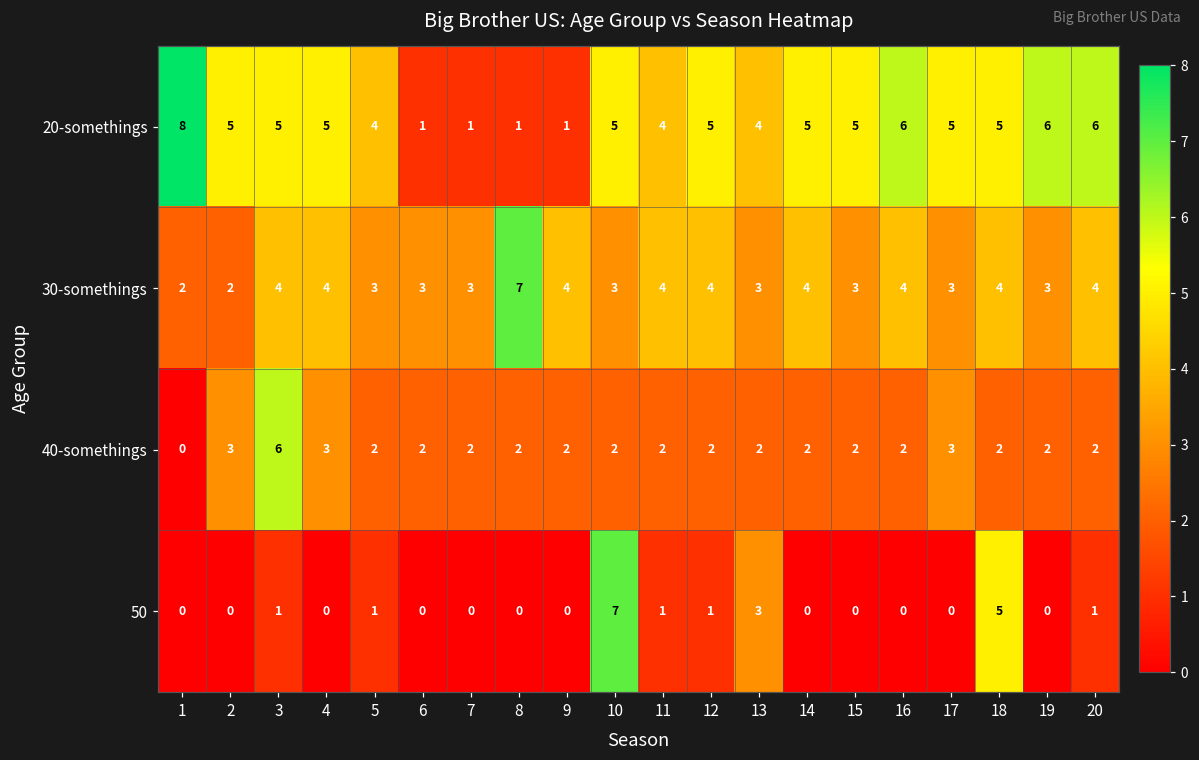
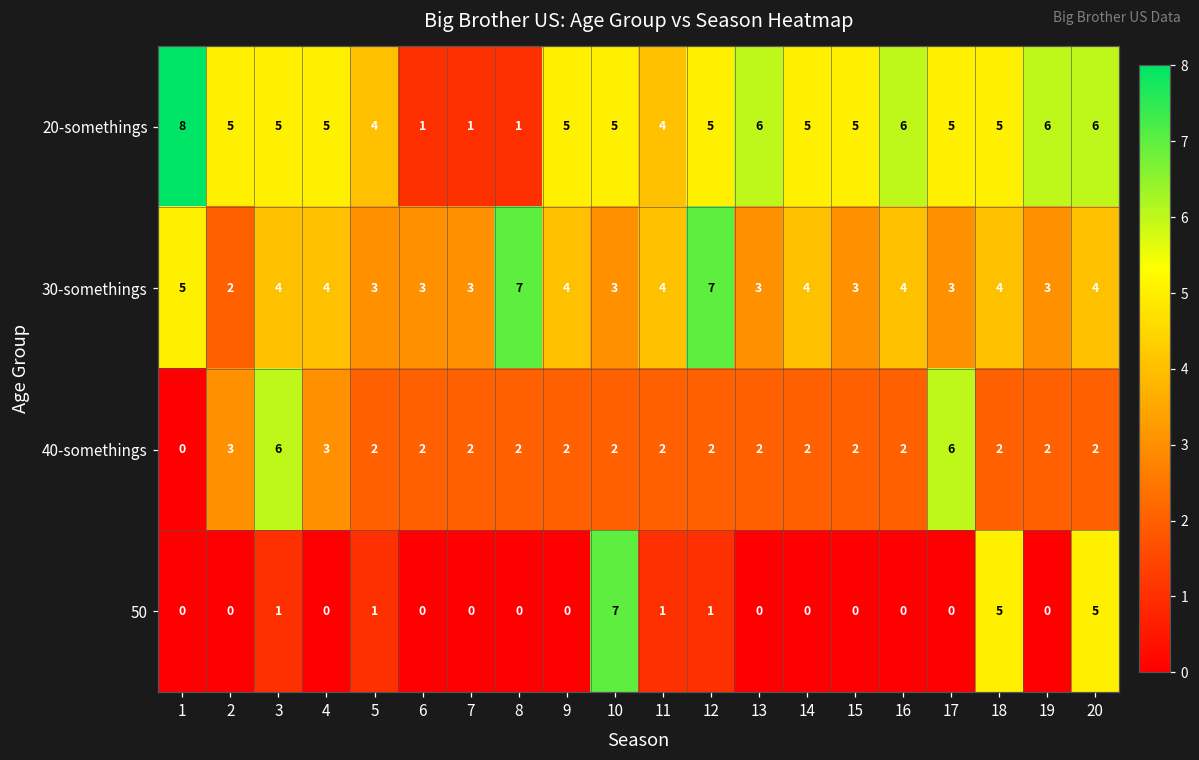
20-somethings, 9: 1 -> 5
20-somethings, 13: 4 -> 6
30-somethings, 1: 2 -> 5
30-somethings, 12: 4 -> 7
40-somethings, 17: 3 -> 6
50, 13: 3 -> 0
50, 20: 1 -> 5
